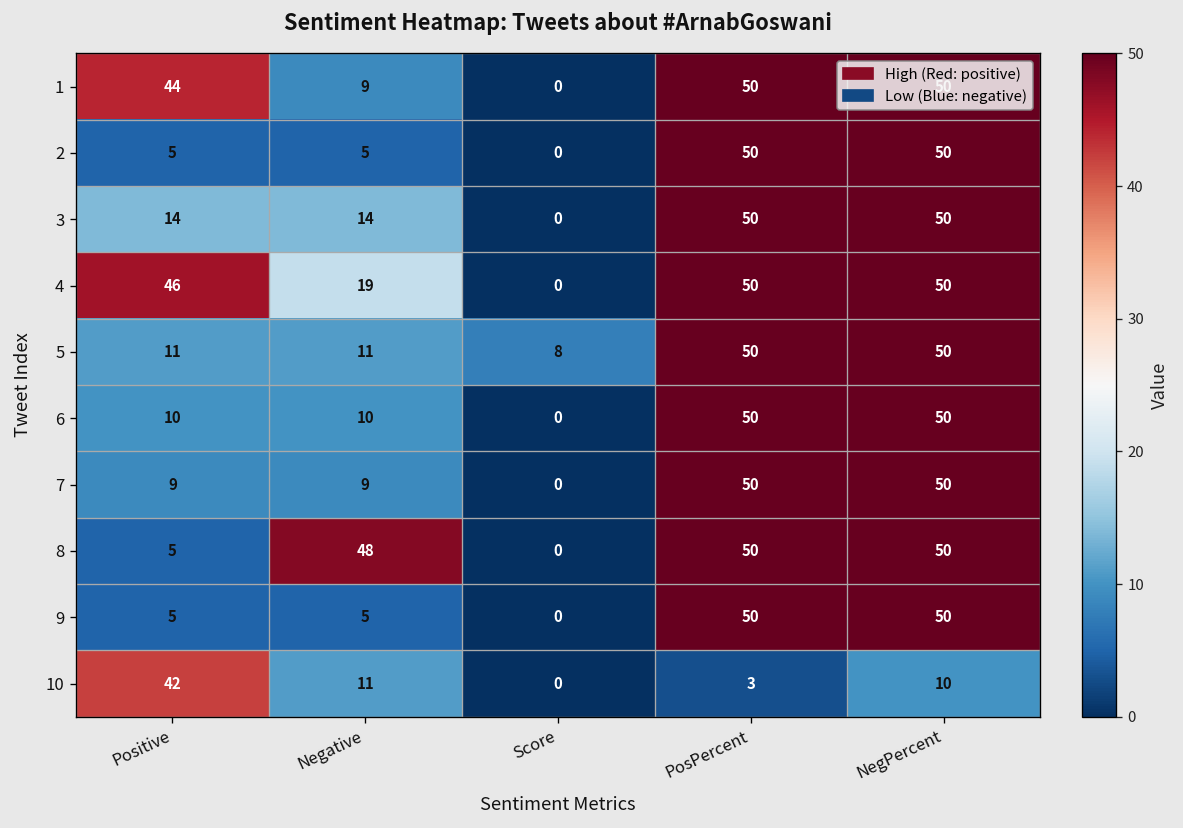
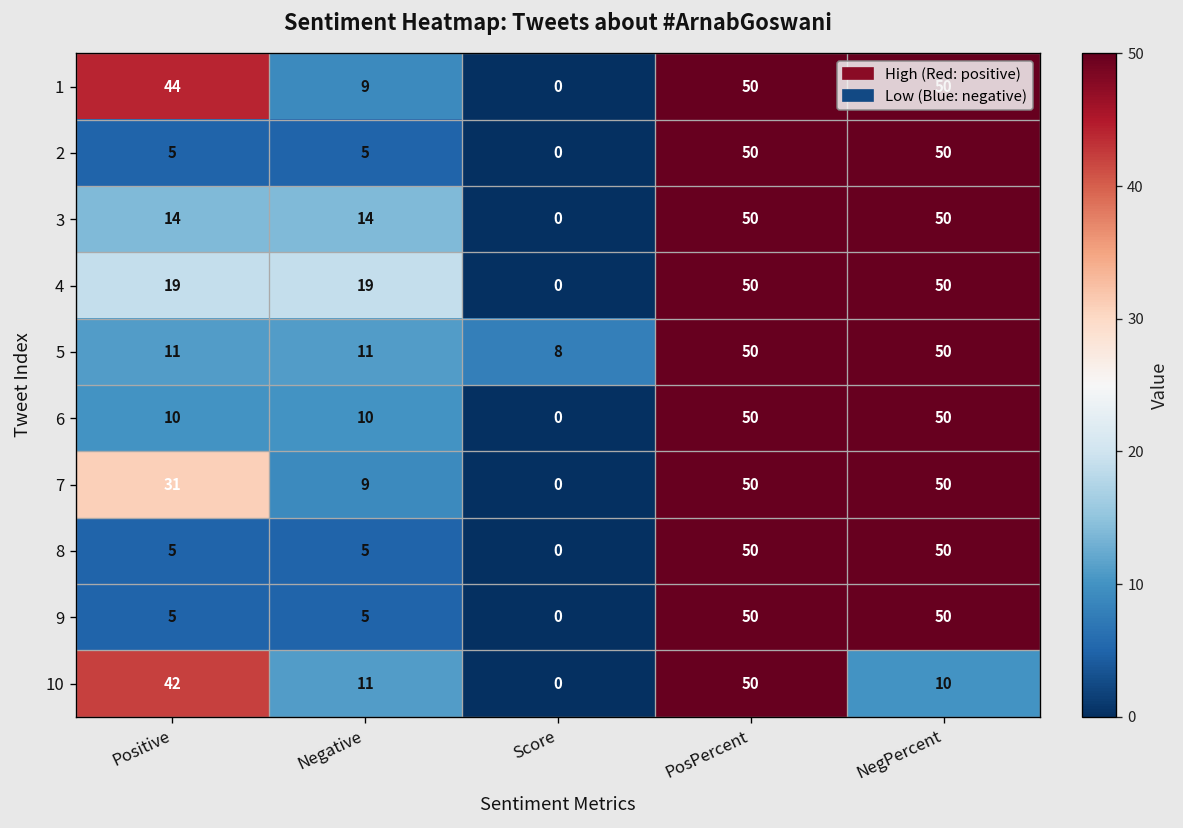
4, Positive: 46 -> 19
7, Positive: 9 -> 31
8, Negative: 48 -> 5
10, PosPercent: 3 -> 50
